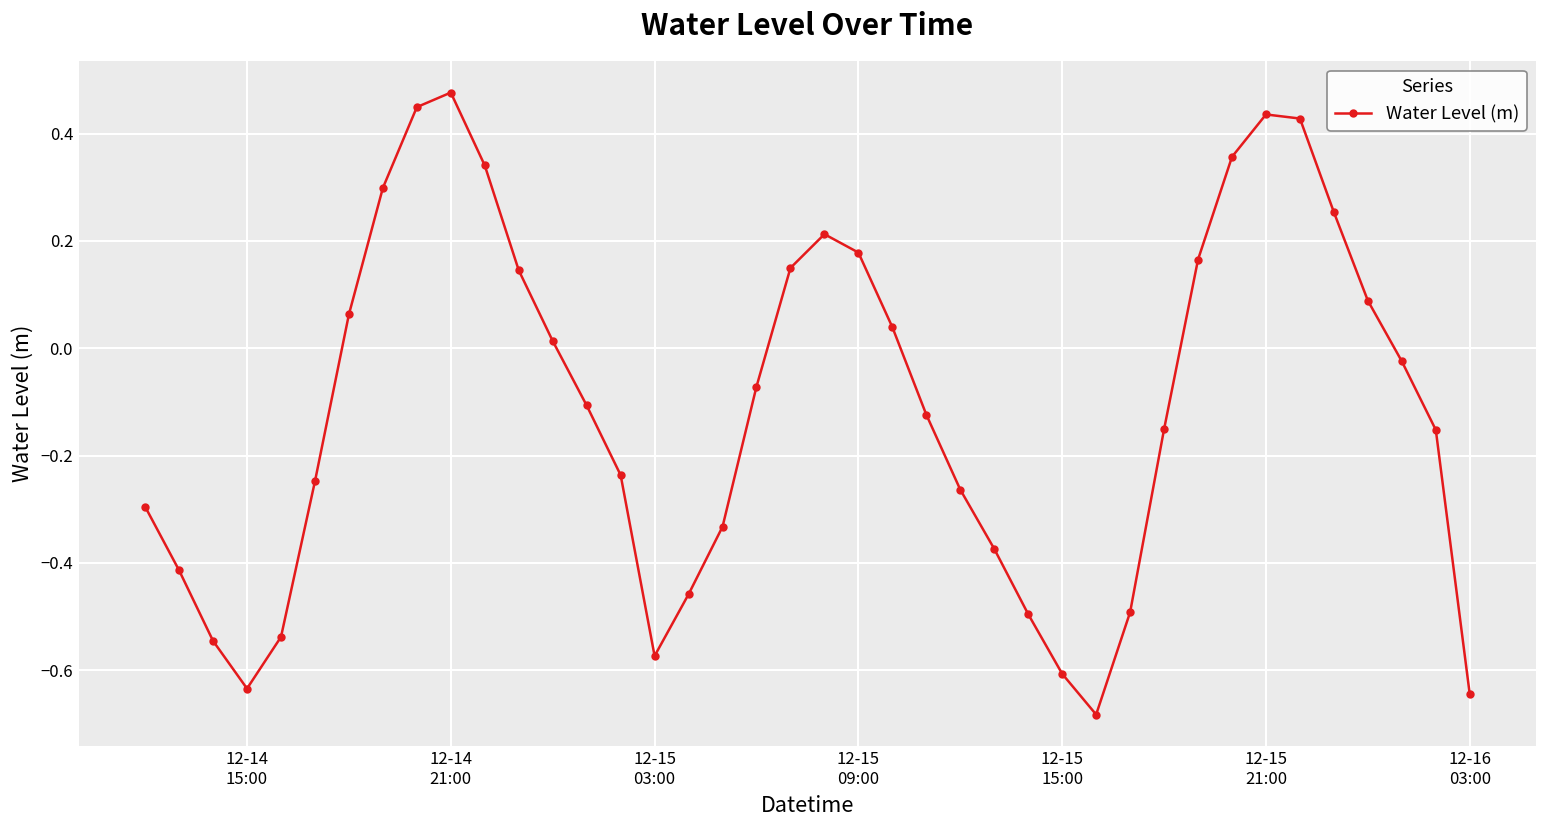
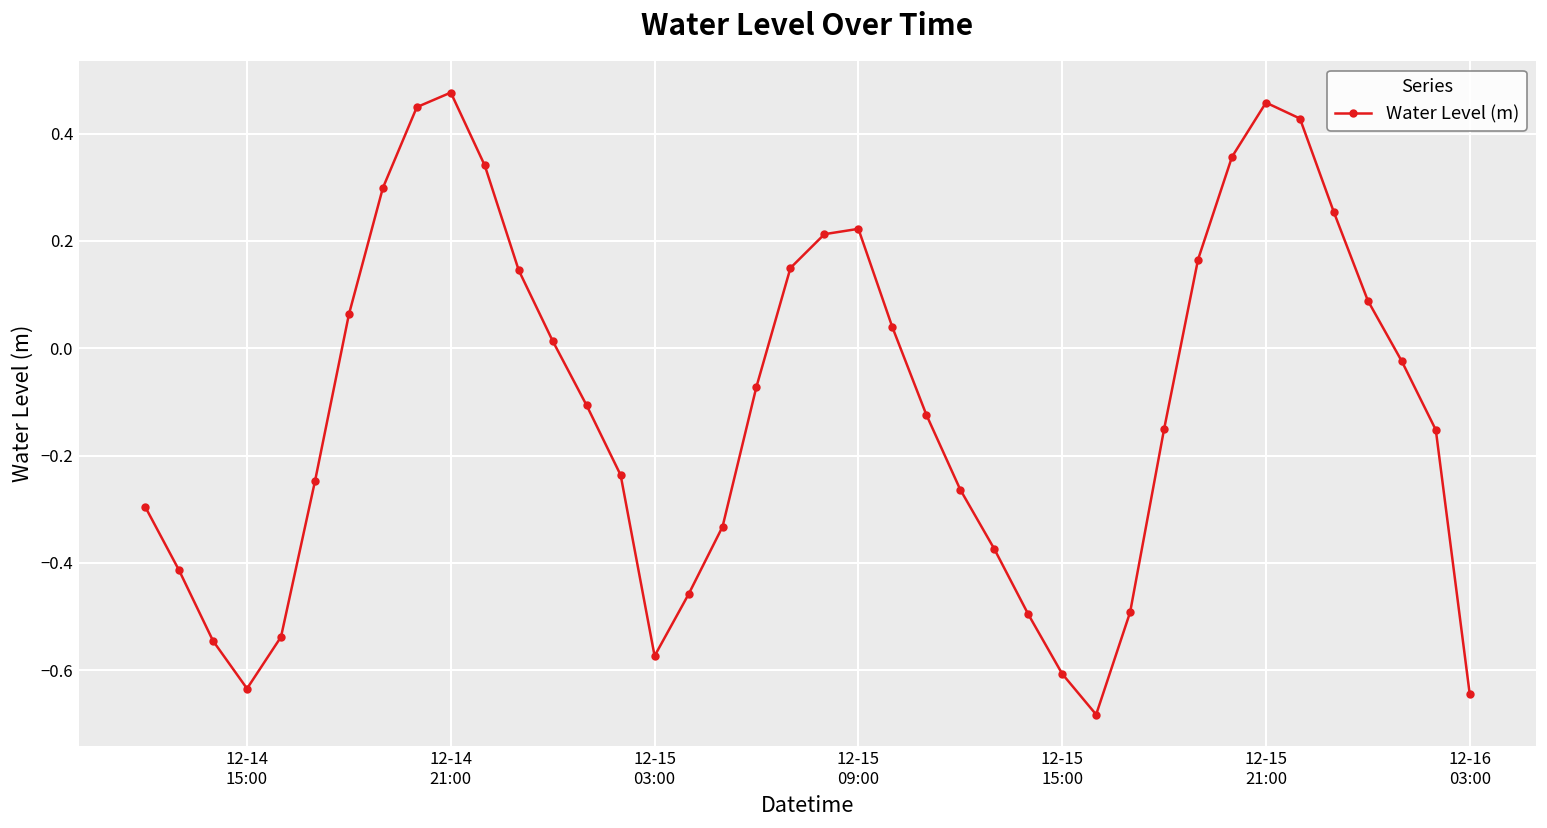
12-15 09:00: 0.18 -> 0.22
12-15 21:00: 0.44 -> 0.46
